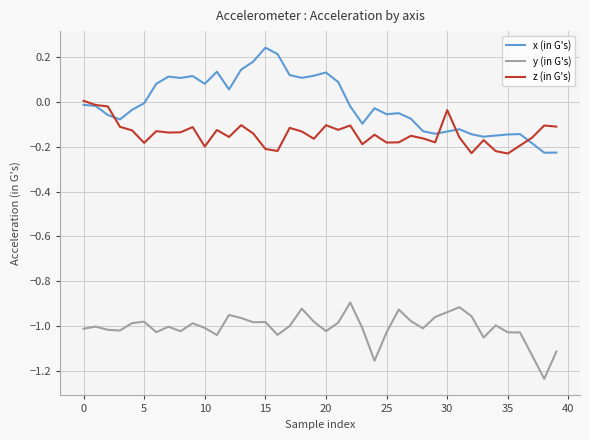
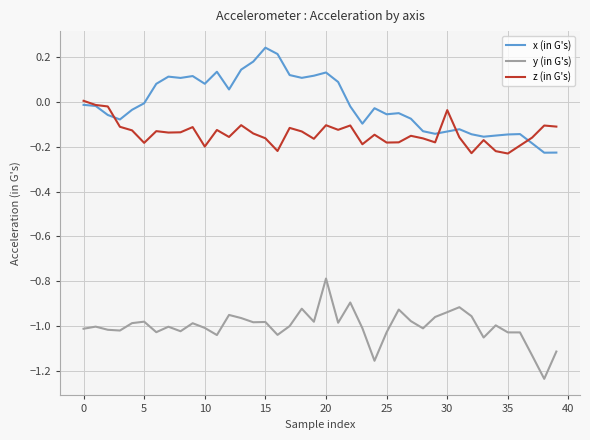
z (in G's), 15: -0.21 -> -0.16
y (in G's), 20: -1.02 -> -0.79
